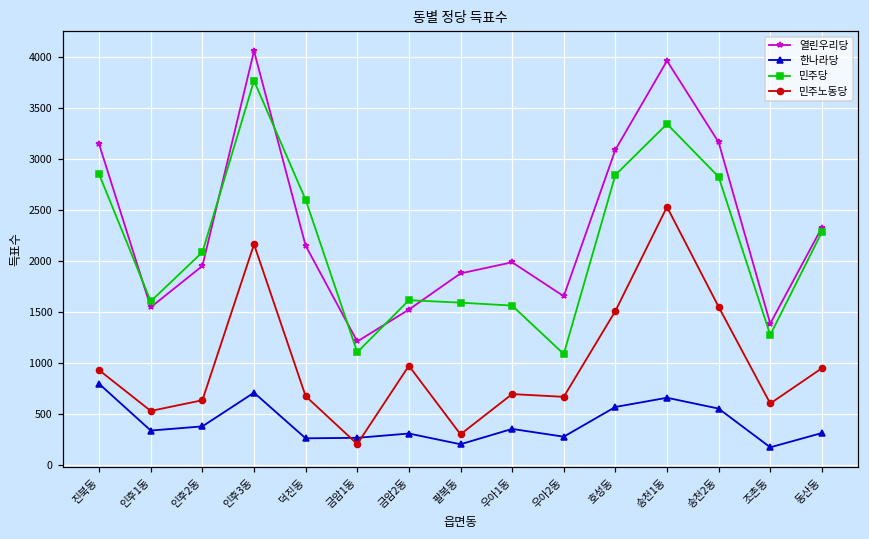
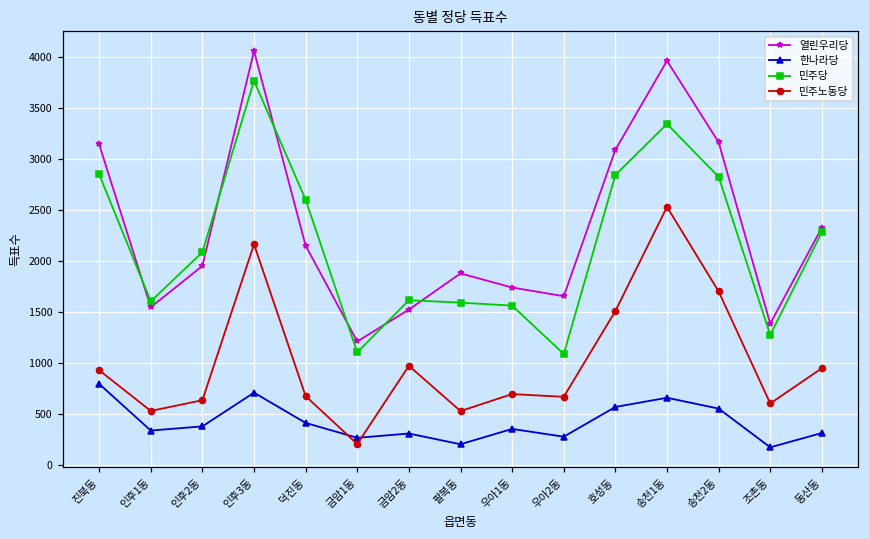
한나라당, 덕진동: 300 -> 400
민주노동당, 팔복동: 300 -> 500
열린우리당, 우아1동: 2000 -> 1700
민주노동당, 송천2동: 1600 -> 1700
